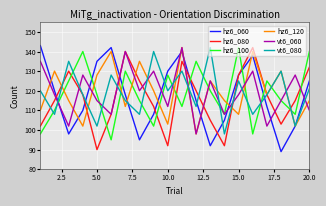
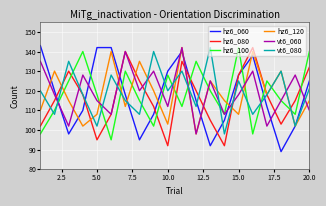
hz6_060, 5.0: 135 -> 142
hz6_080, 5.0: 90 -> 95
hz6_120, 5.0: 128 -> 108
